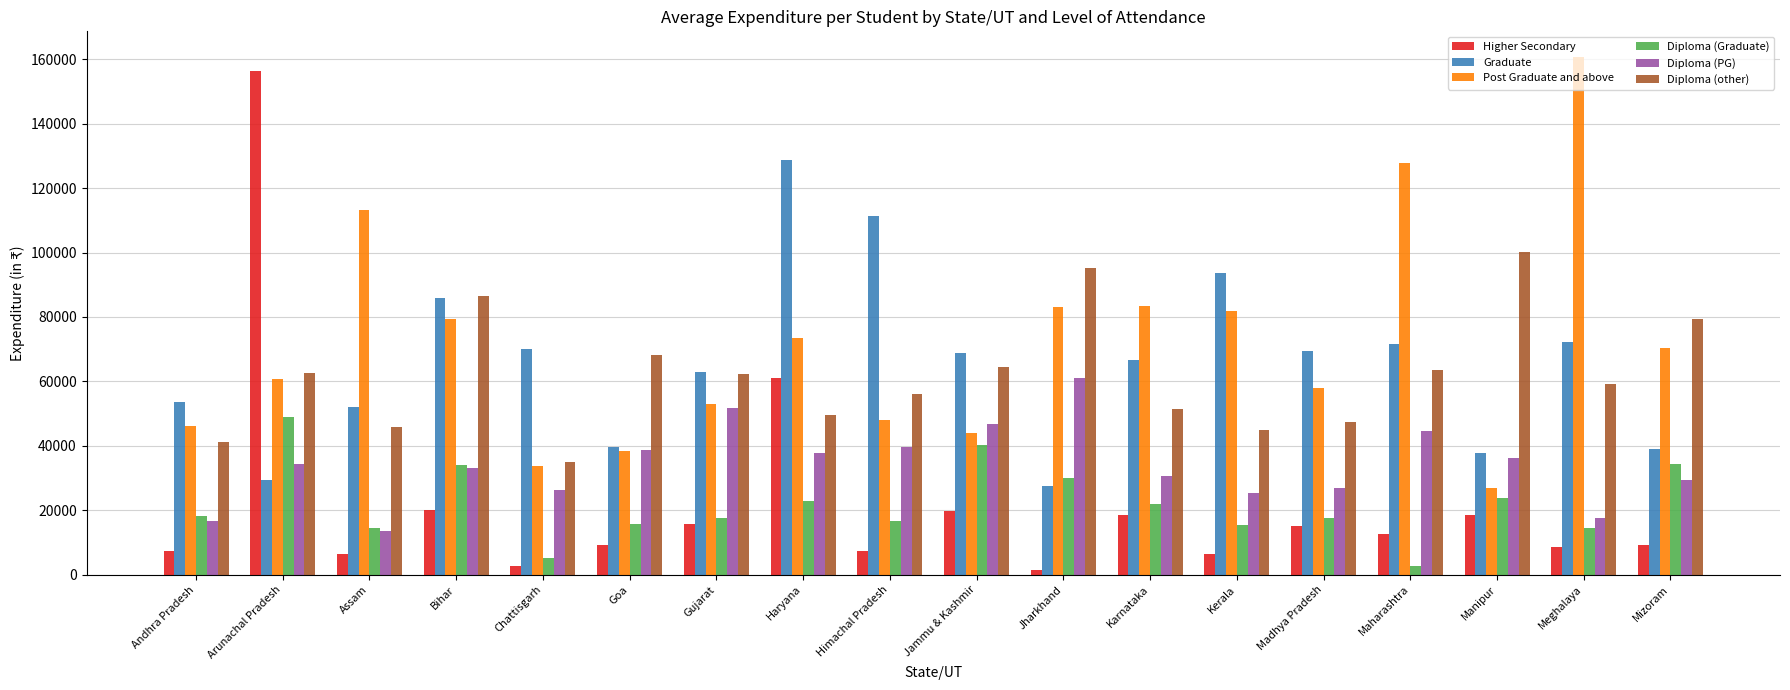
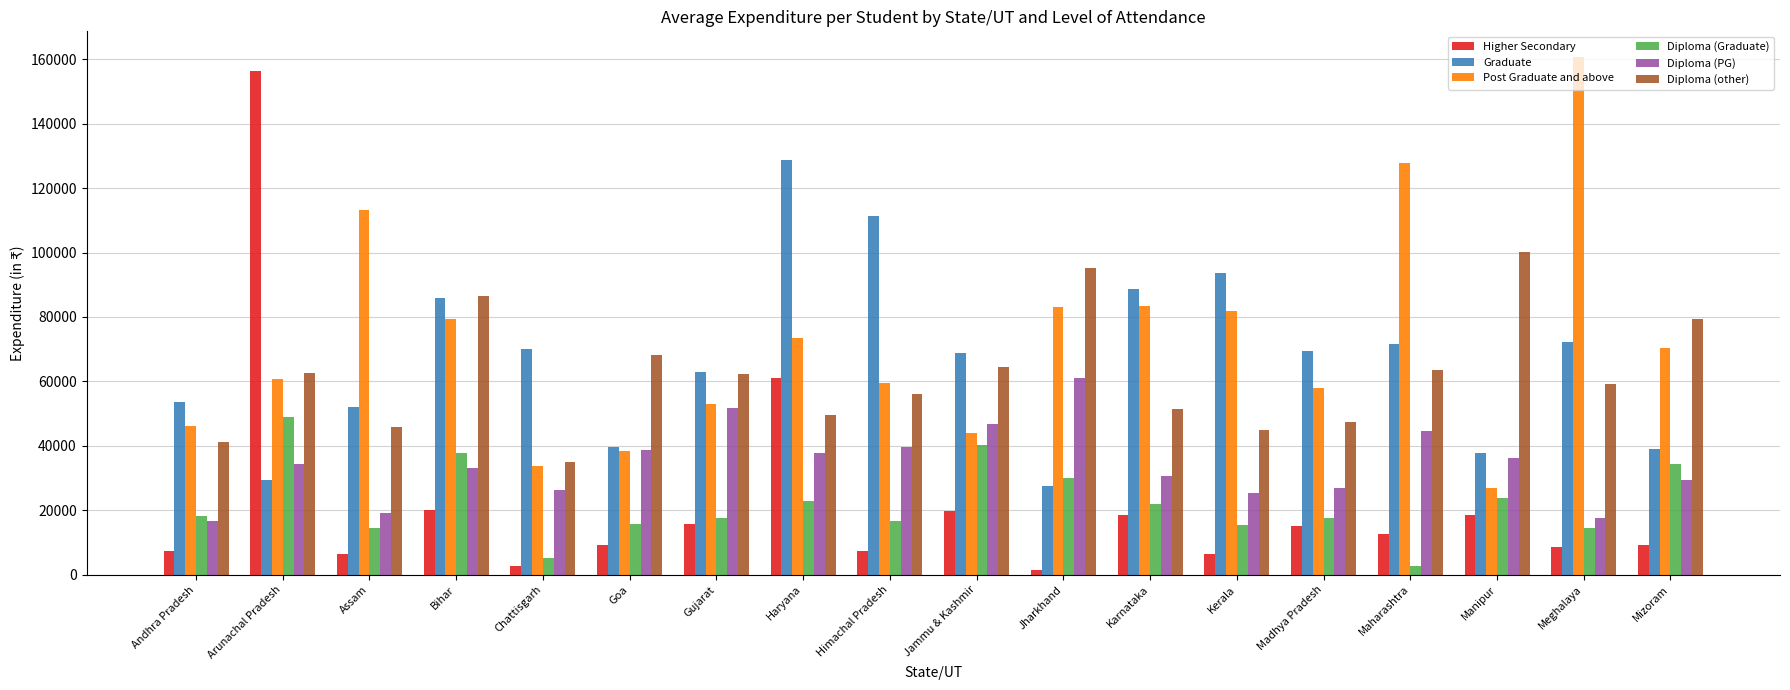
Diploma (PG), Assam: 13000 -> 19000
Diploma (Graduate), Bihar: 34000 -> 38000
Post Graduate and above, Himachal Pradesh: 48000 -> 60000
Graduate, Karnataka: 67000 -> 89000
